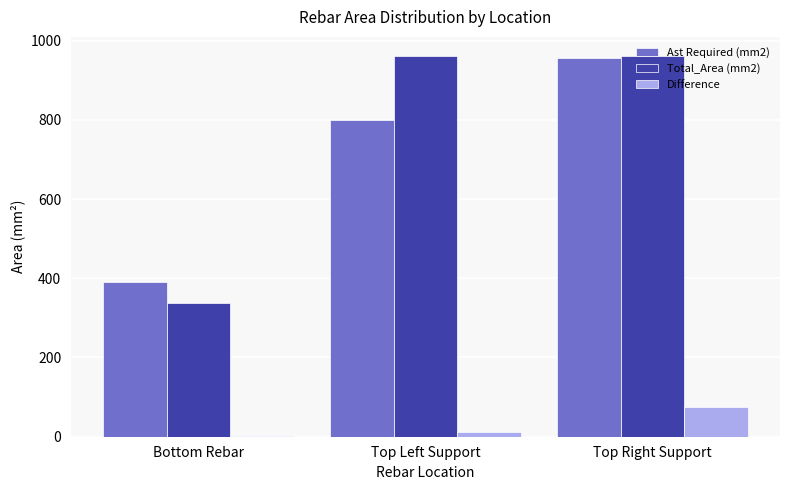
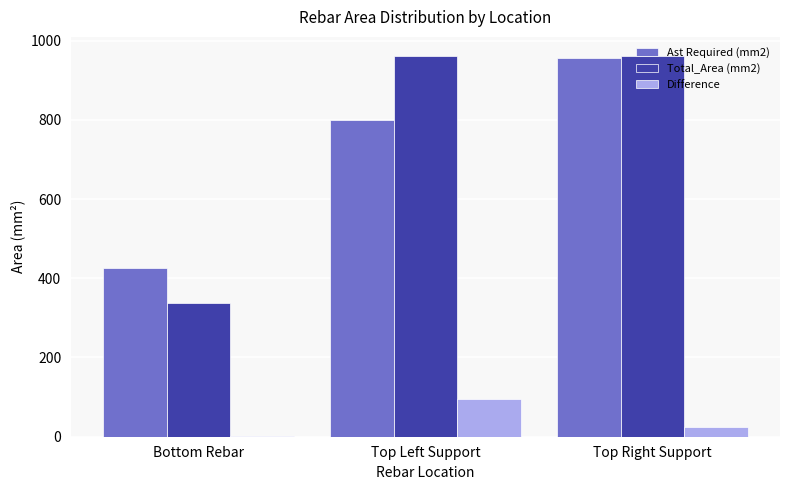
Ast Required (mm2), Bottom Rebar: 390 -> 430
Difference, Top Left Support: 10 -> 90
Difference, Top Right Support: 70 -> 30
